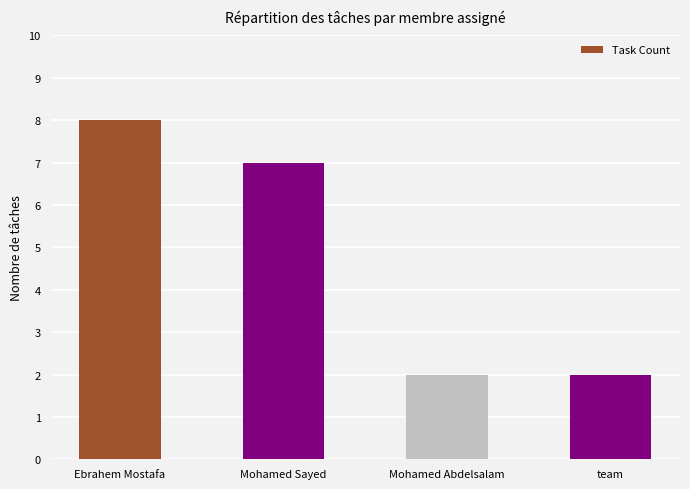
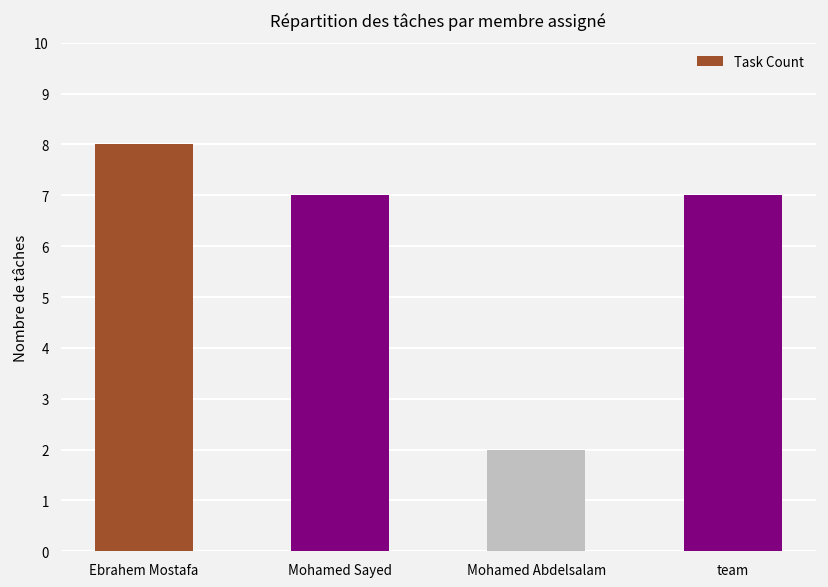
team: 2 -> 7
